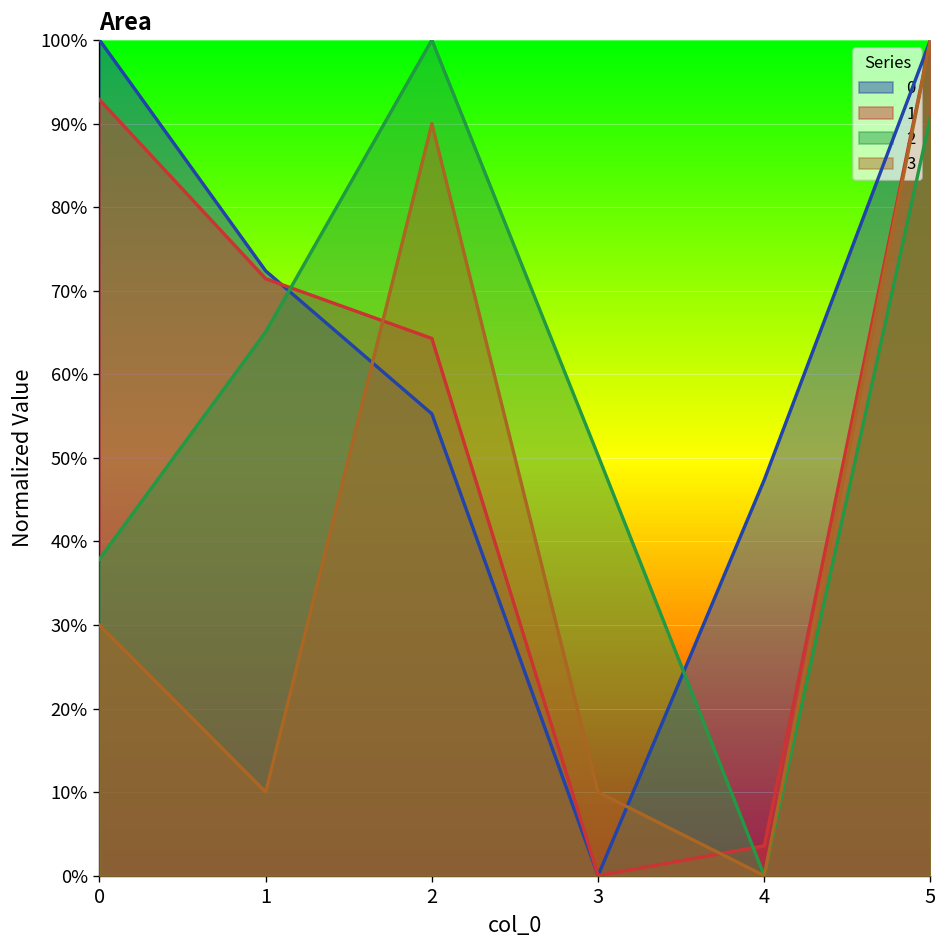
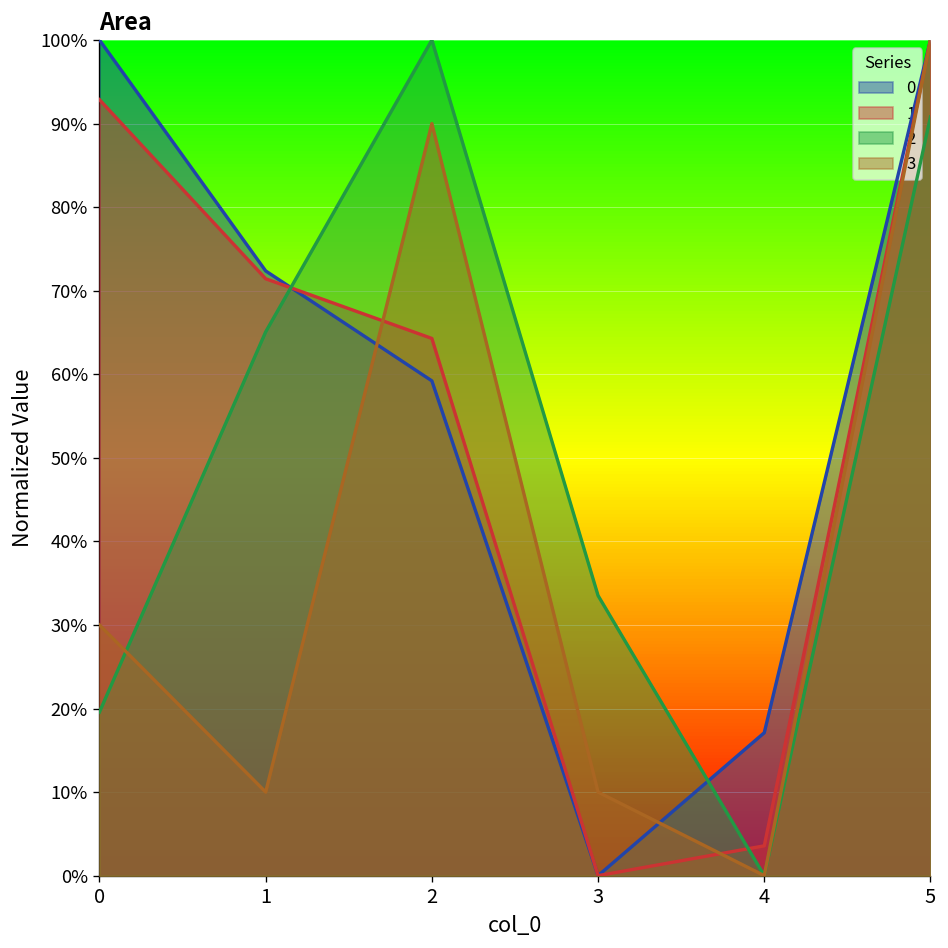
2, 0: 38% -> 20%
0, 2: 55% -> 59%
2, 3: 50% -> 34%
0, 4: 47% -> 17%
